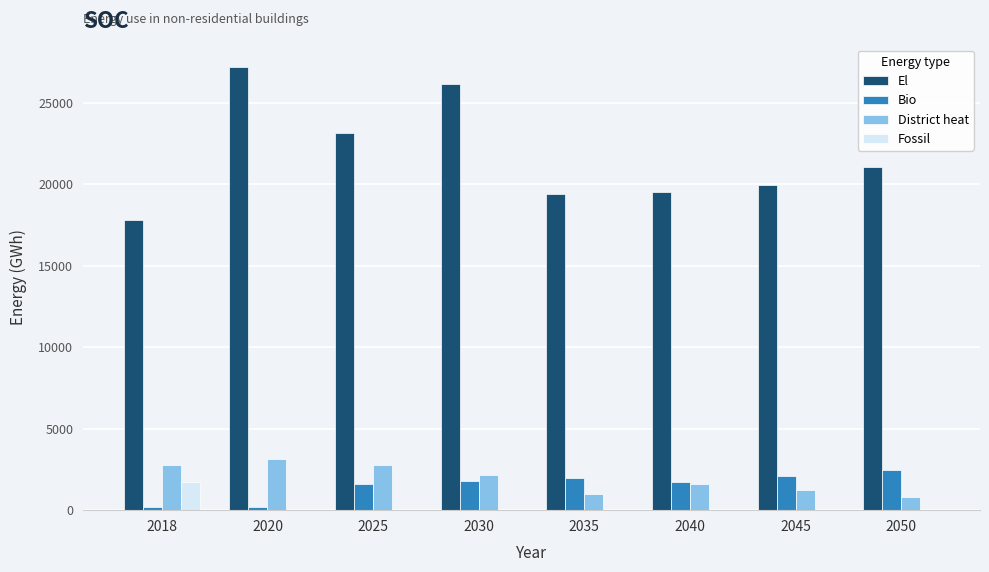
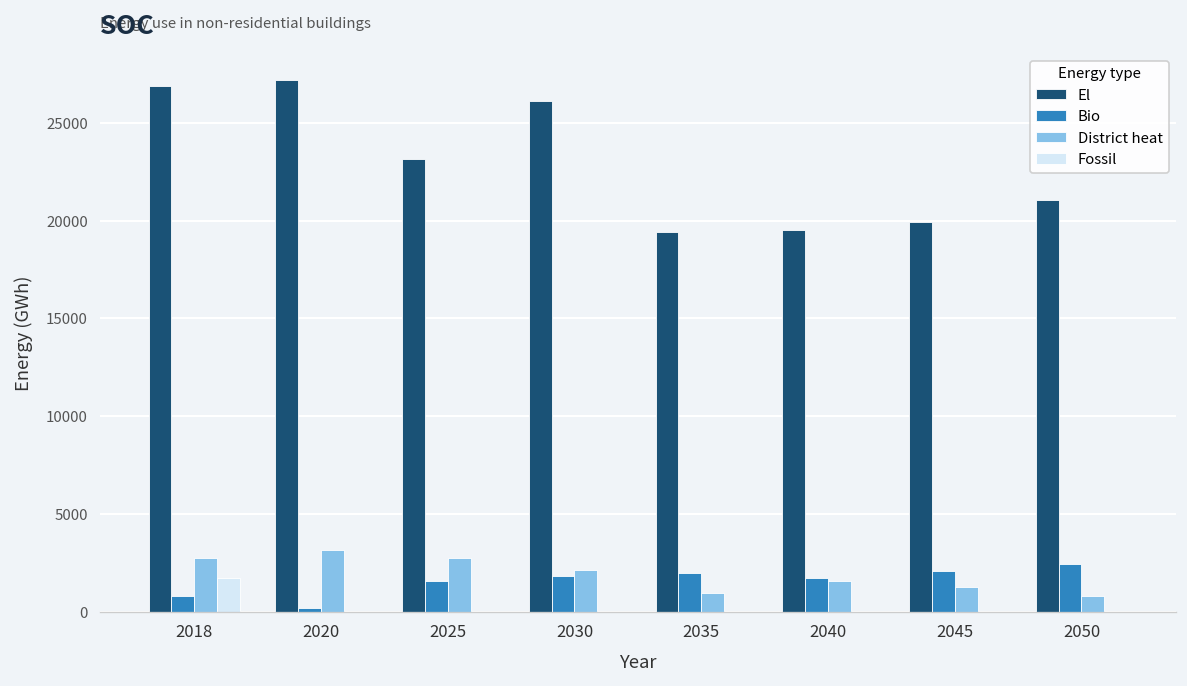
El, 2018: 17800 -> 26900
Bio, 2018: 200 -> 800
